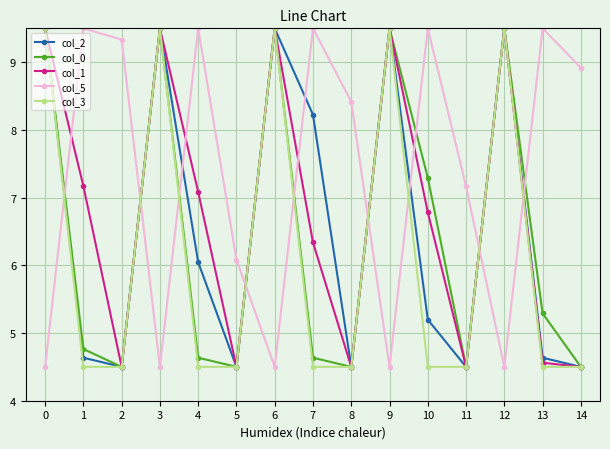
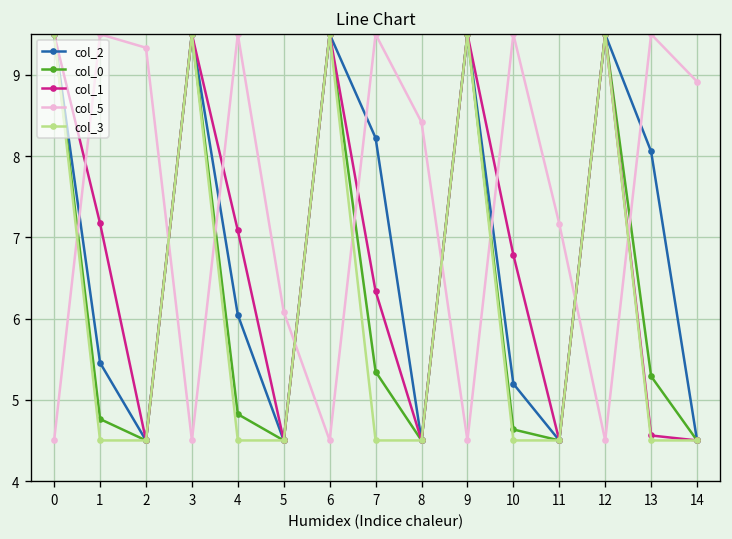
col_2, 1: 4.6 -> 5.5
col_0, 4: 4.6 -> 4.8
col_0, 7: 4.6 -> 5.3
col_0, 10: 7.3 -> 4.6
col_2, 13: 4.6 -> 8.1
